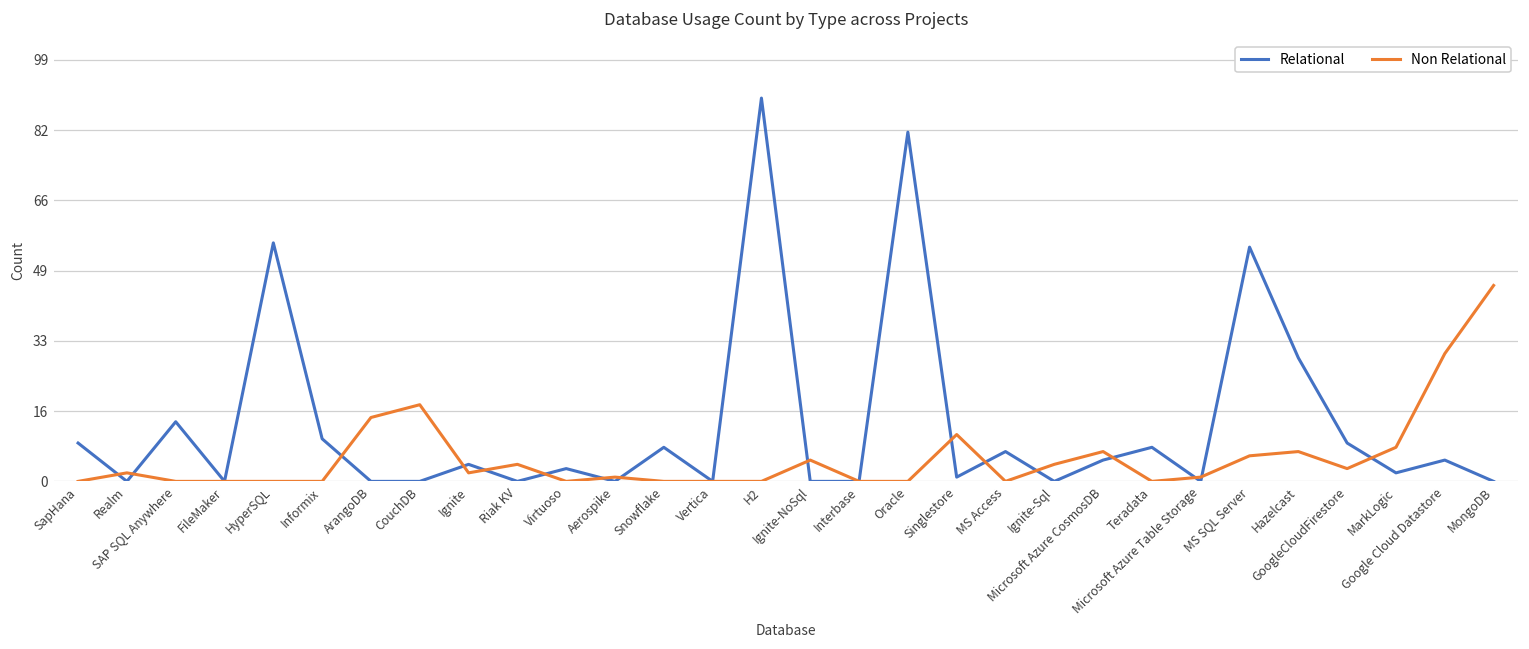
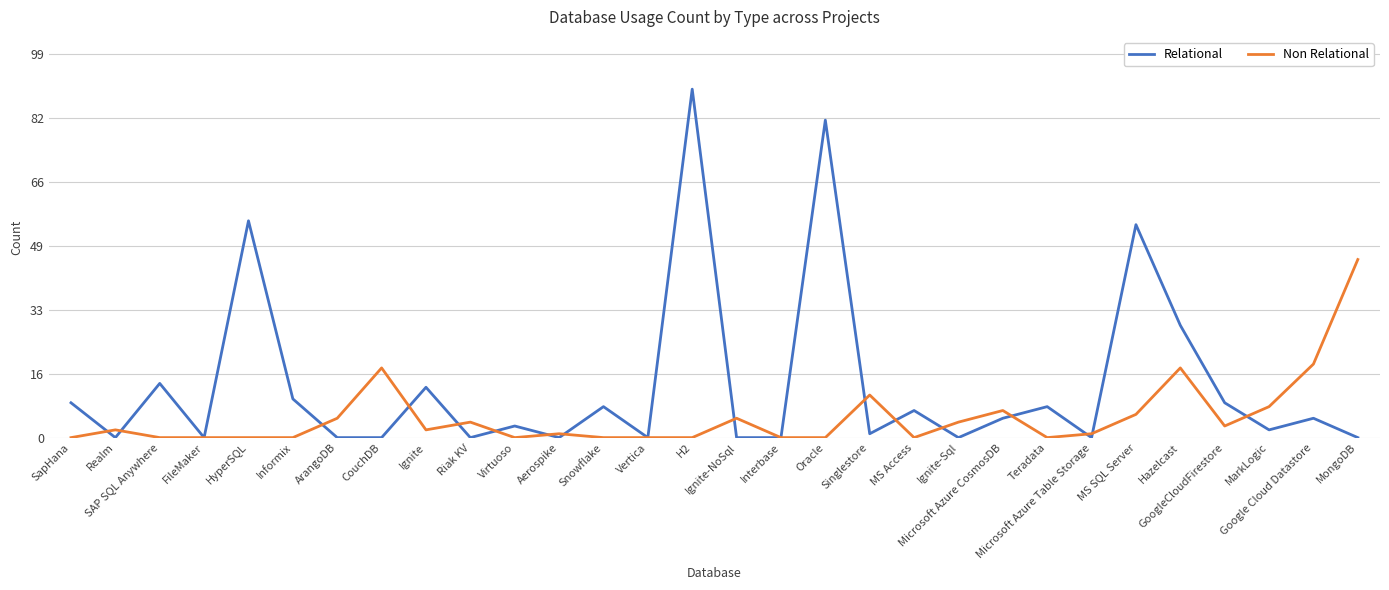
Non Relational, ArangoDB: 15 -> 5
Relational, Ignite: 4 -> 13
Non Relational, Hazelcast: 7 -> 18
Non Relational, Google Cloud Datastore: 30 -> 19
